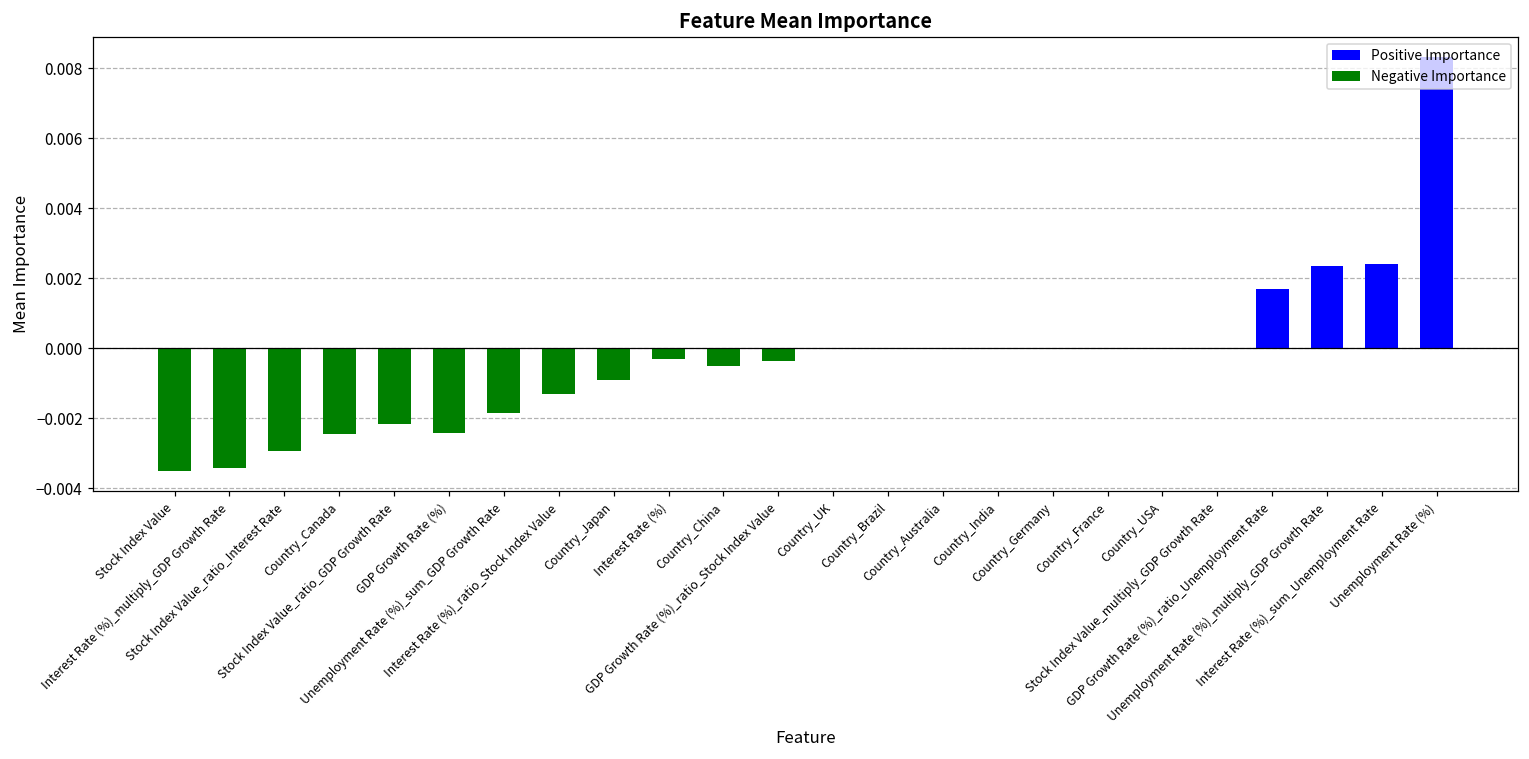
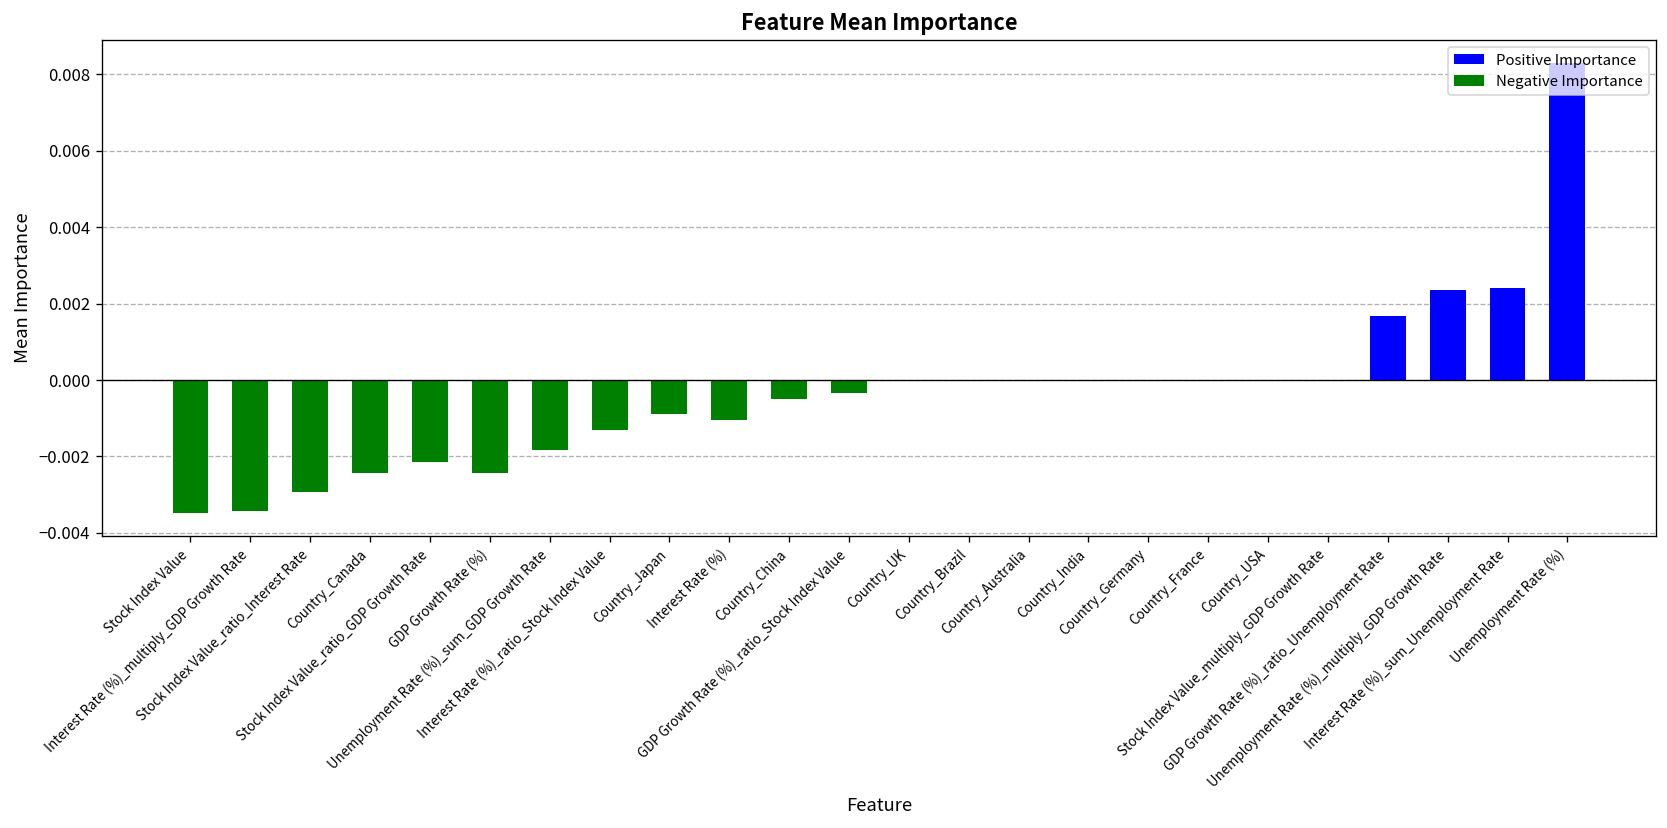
Negative Importance, Interest Rate (%): -0.0003 -> -0.0011
